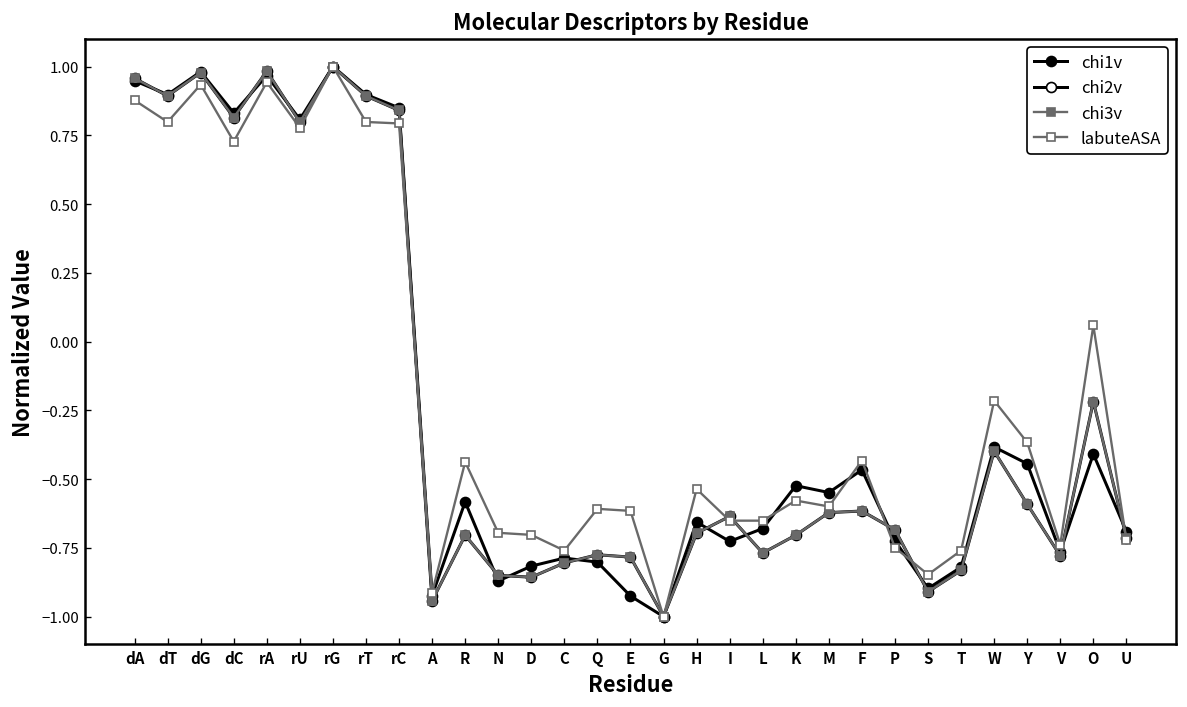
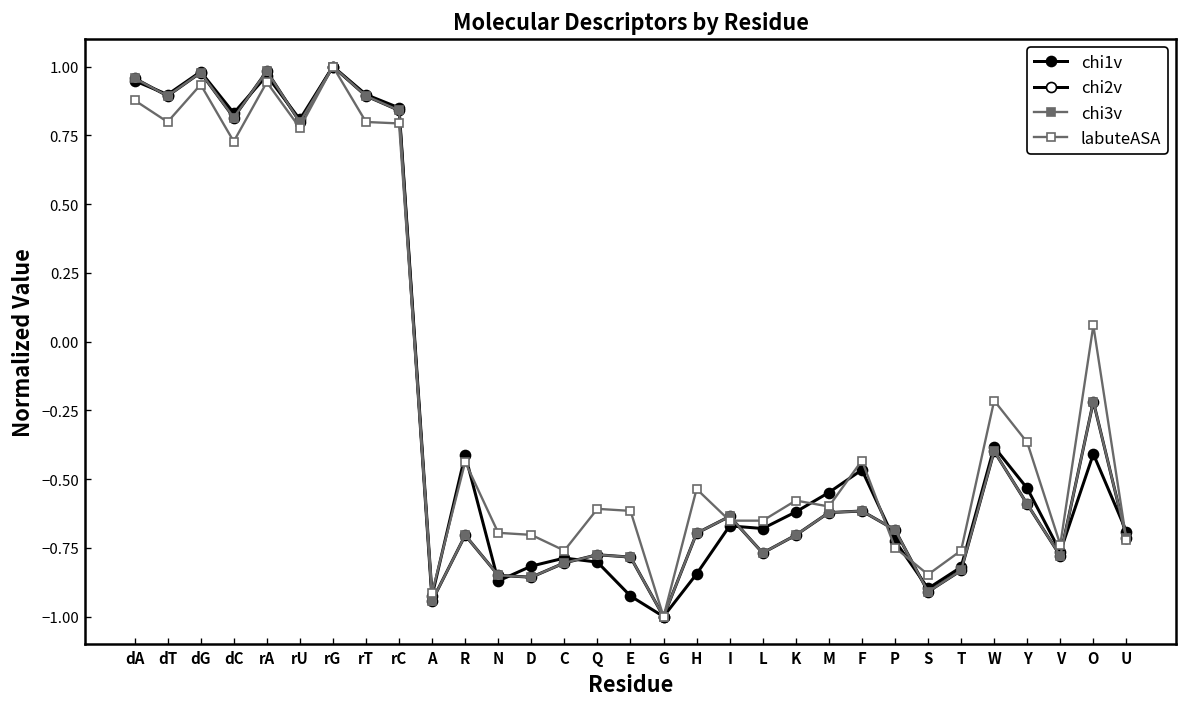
chi1v, R: -0.58 -> -0.41
chi1v, H: -0.66 -> -0.85
chi1v, I: -0.73 -> -0.67
chi1v, K: -0.52 -> -0.62
chi1v, Y: -0.44 -> -0.53
